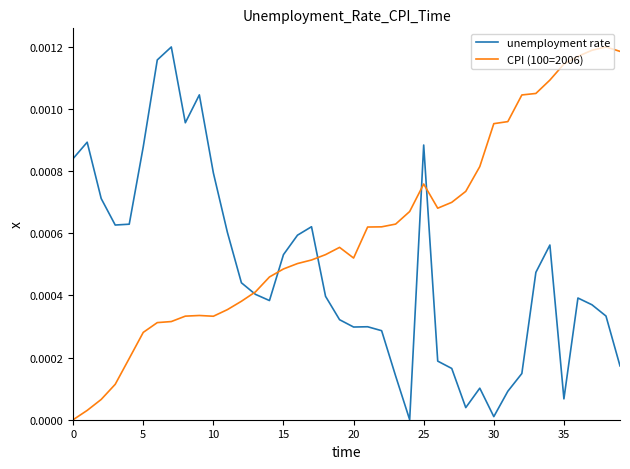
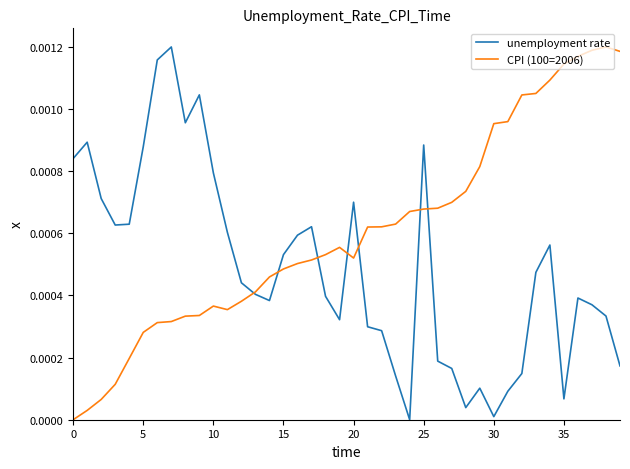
CPI (100=2006), 10: 0.00033 -> 0.00037
unemployment rate, 20: 0.00030 -> 0.00070
CPI (100=2006), 25: 0.00076 -> 0.00068
